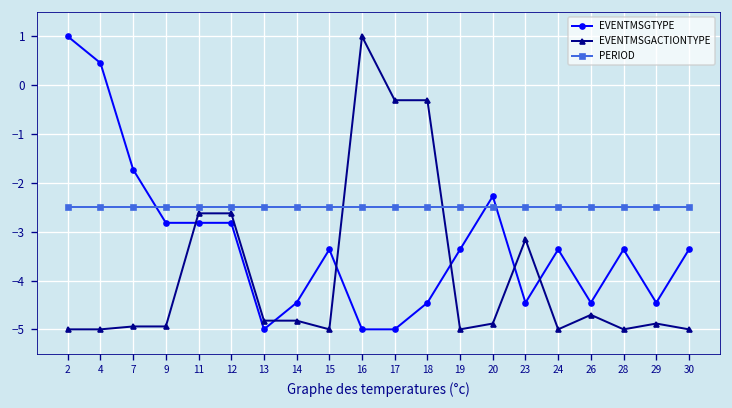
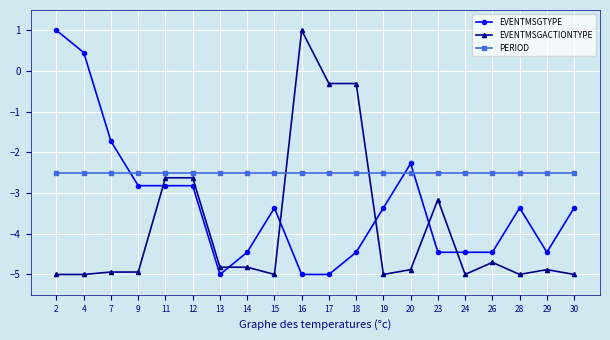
EVENTMSGTYPE, 24: -3.4 -> -4.5
